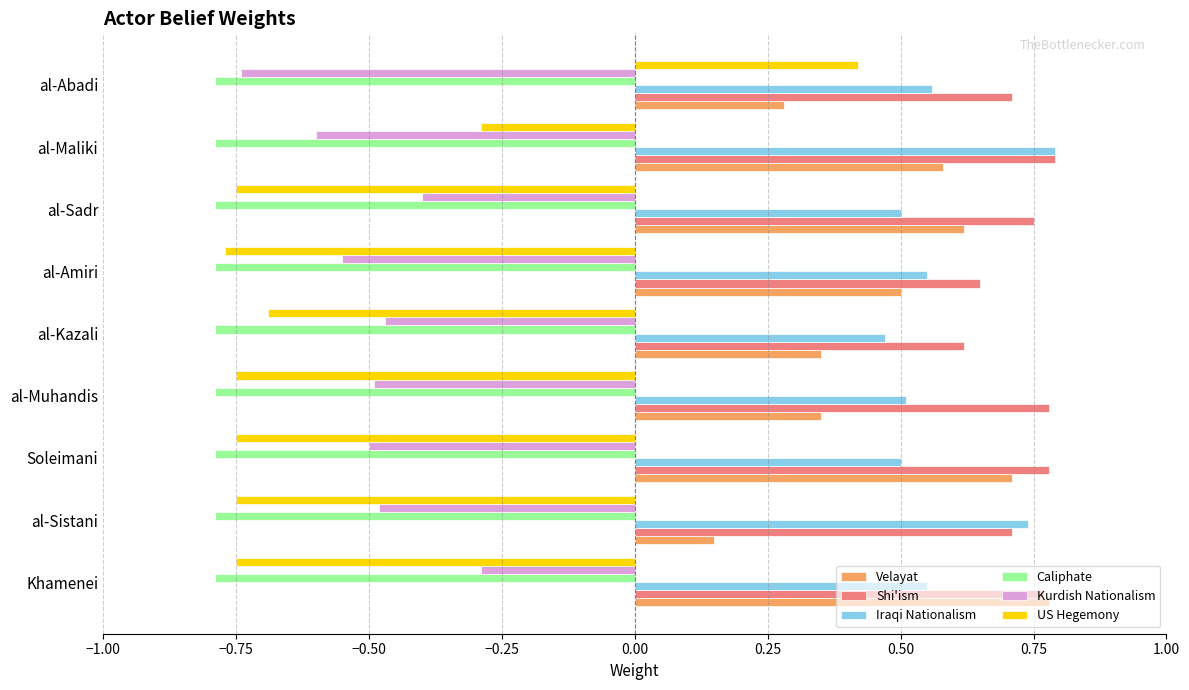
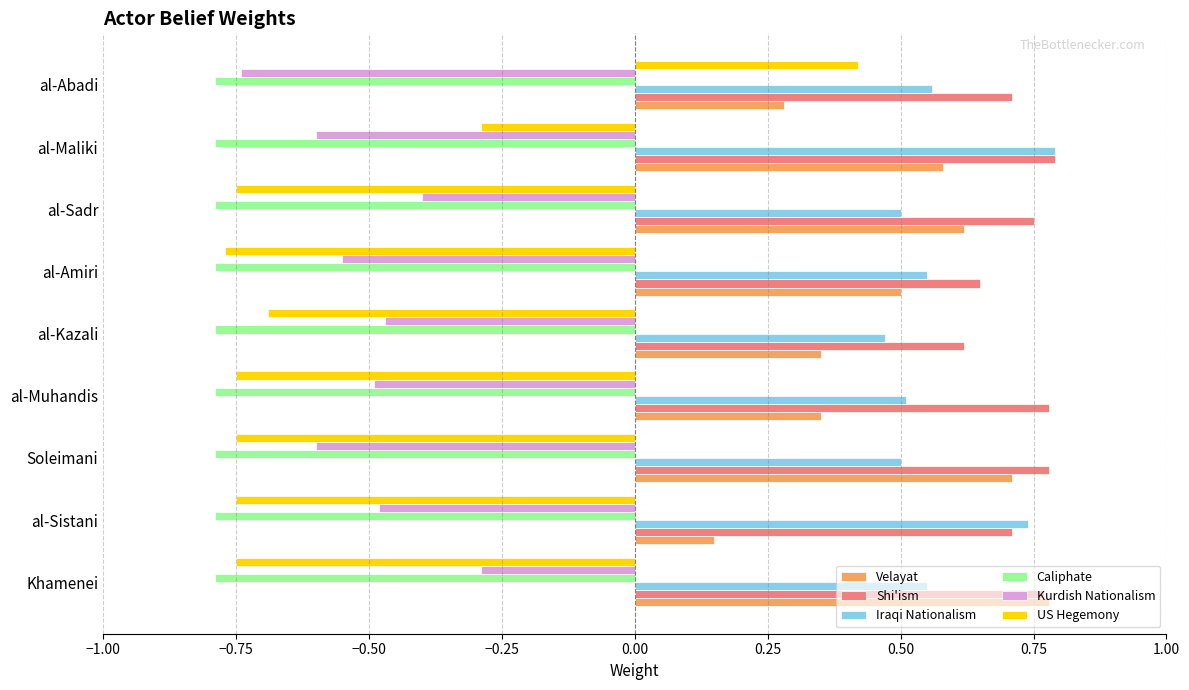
Kurdish Nationalism, Soleimani: -0.5 -> -0.6
